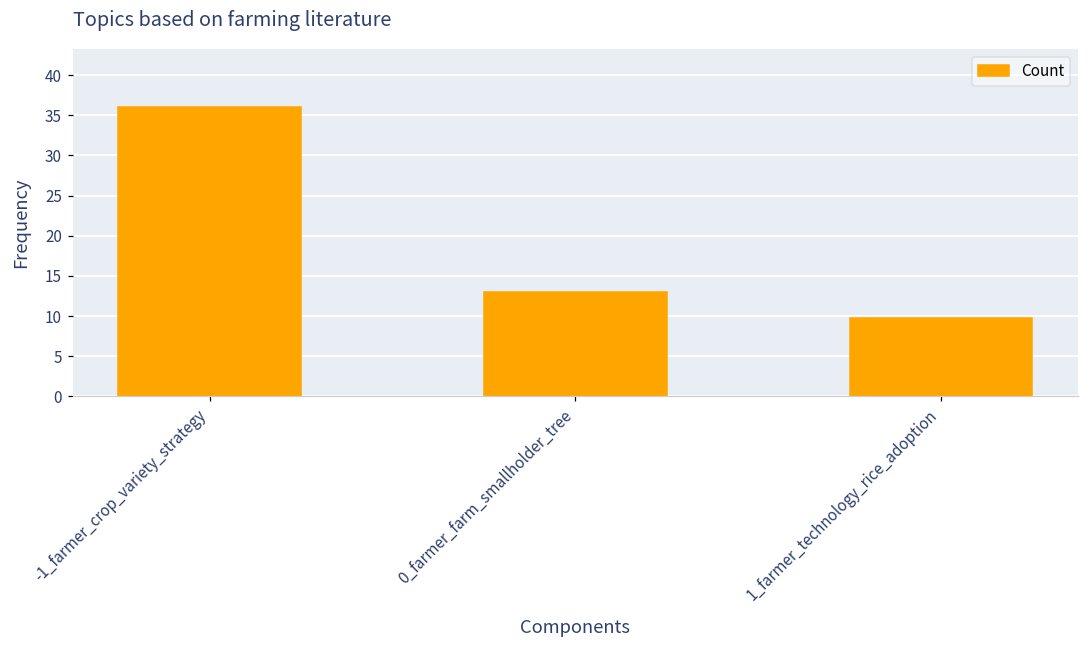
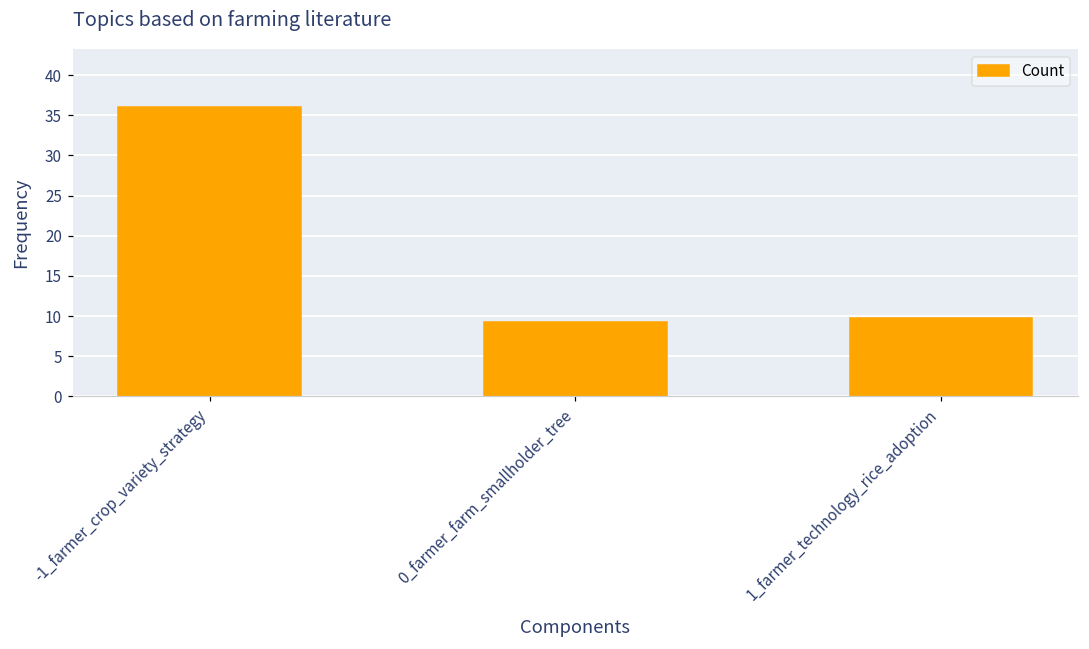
0_farmer_farm_smallholder_tree: 13 -> 9
